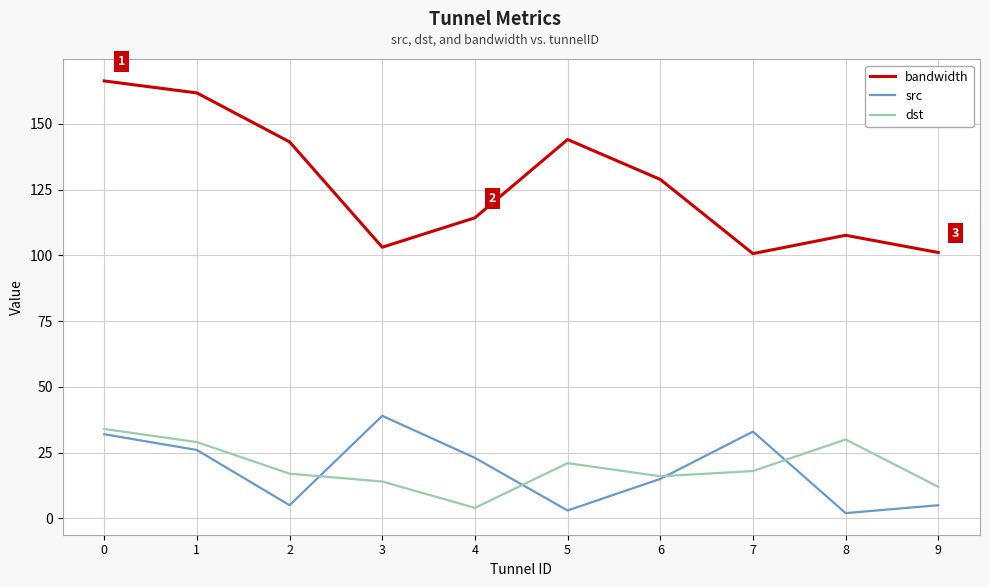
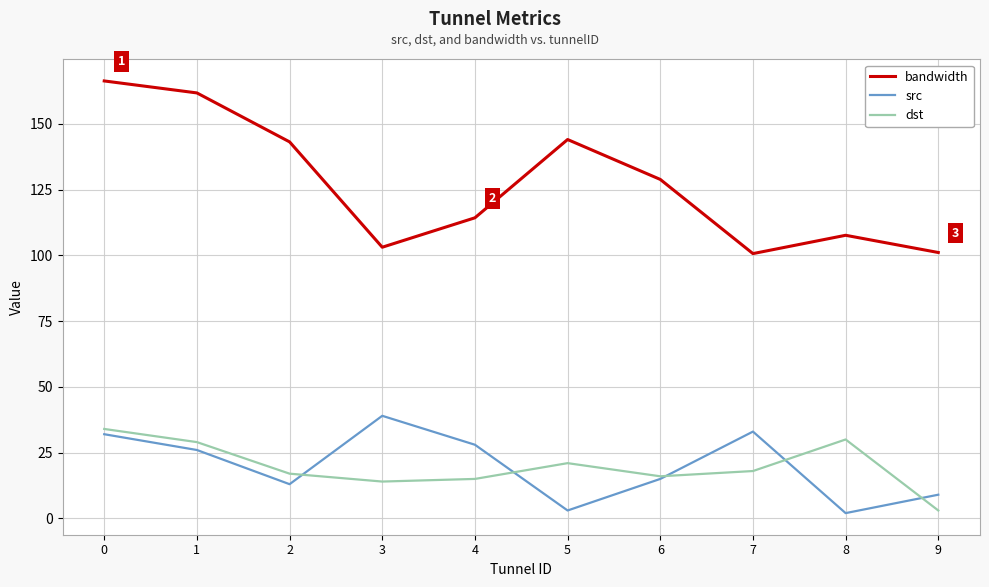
src, 2: 5 -> 13
src, 4: 23 -> 28
dst, 4: 4 -> 15
src, 9: 5 -> 9
dst, 9: 12 -> 3
